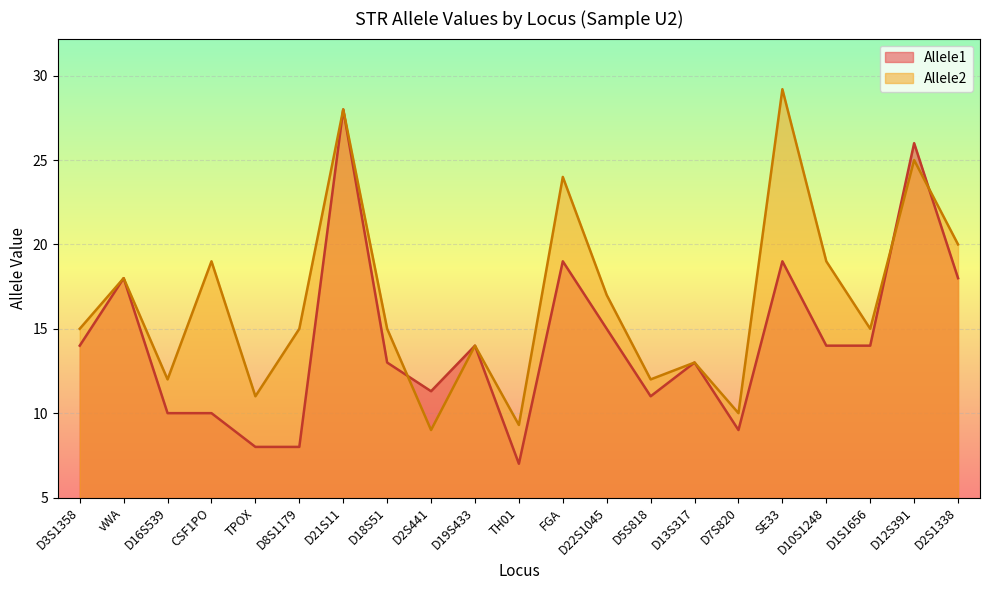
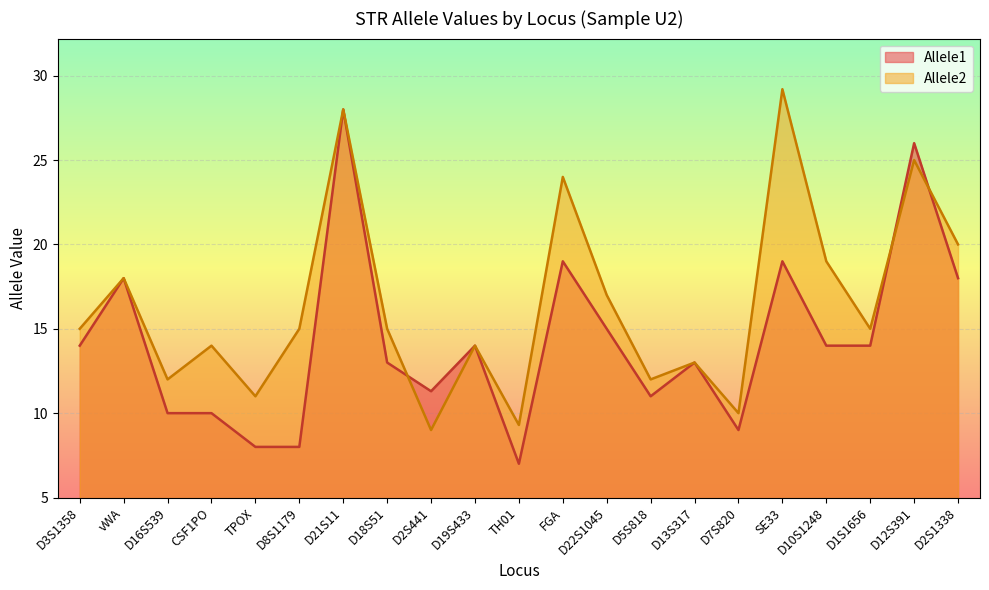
Allele2, CSF1PO: 19 -> 14
